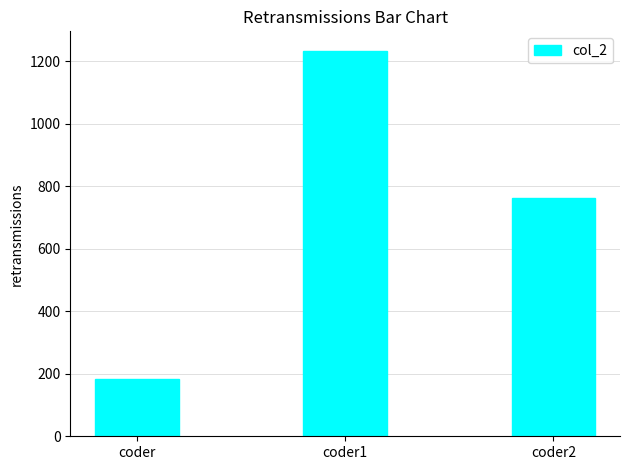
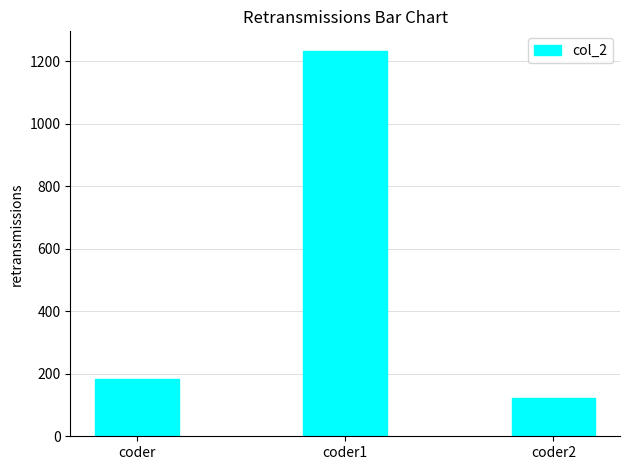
coder2: 760 -> 120
